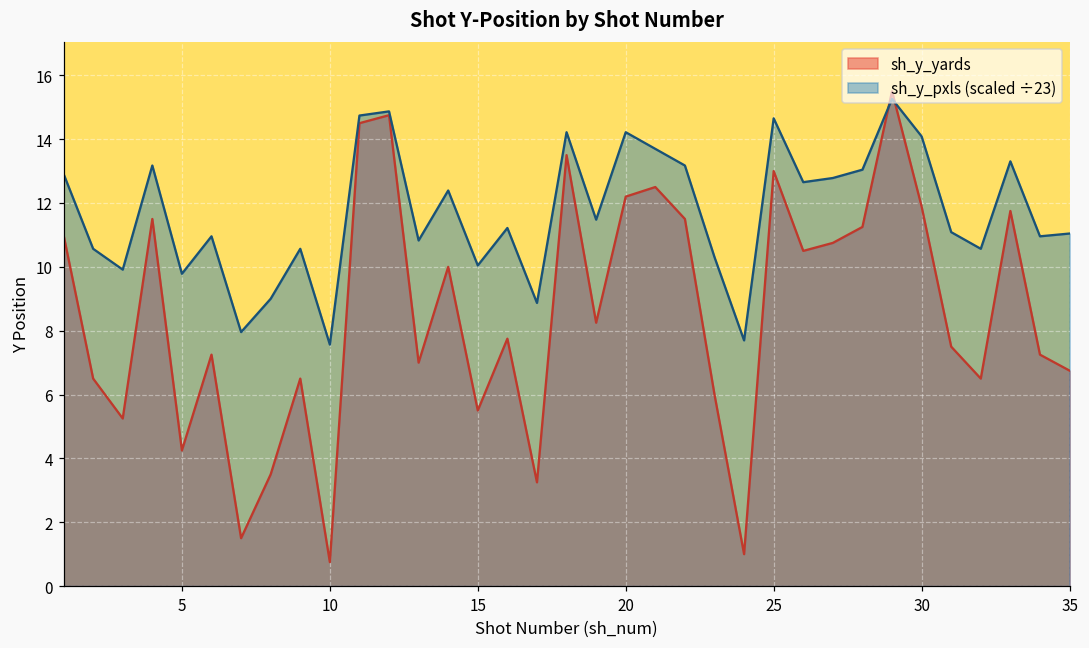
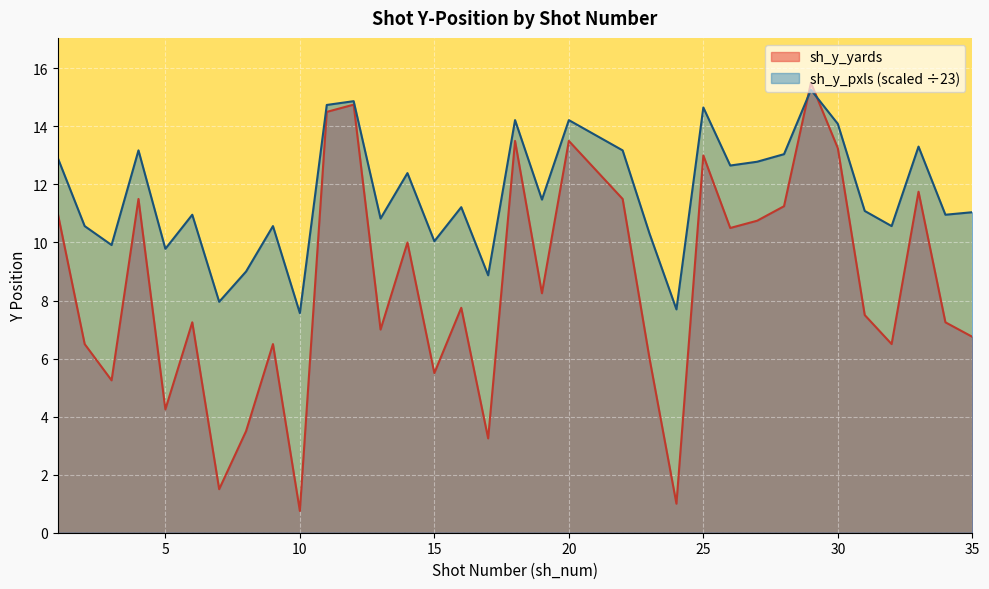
sh_y_yards, 20: 12.2 -> 13.5
sh_y_yards, 30: 11.9 -> 13.3
